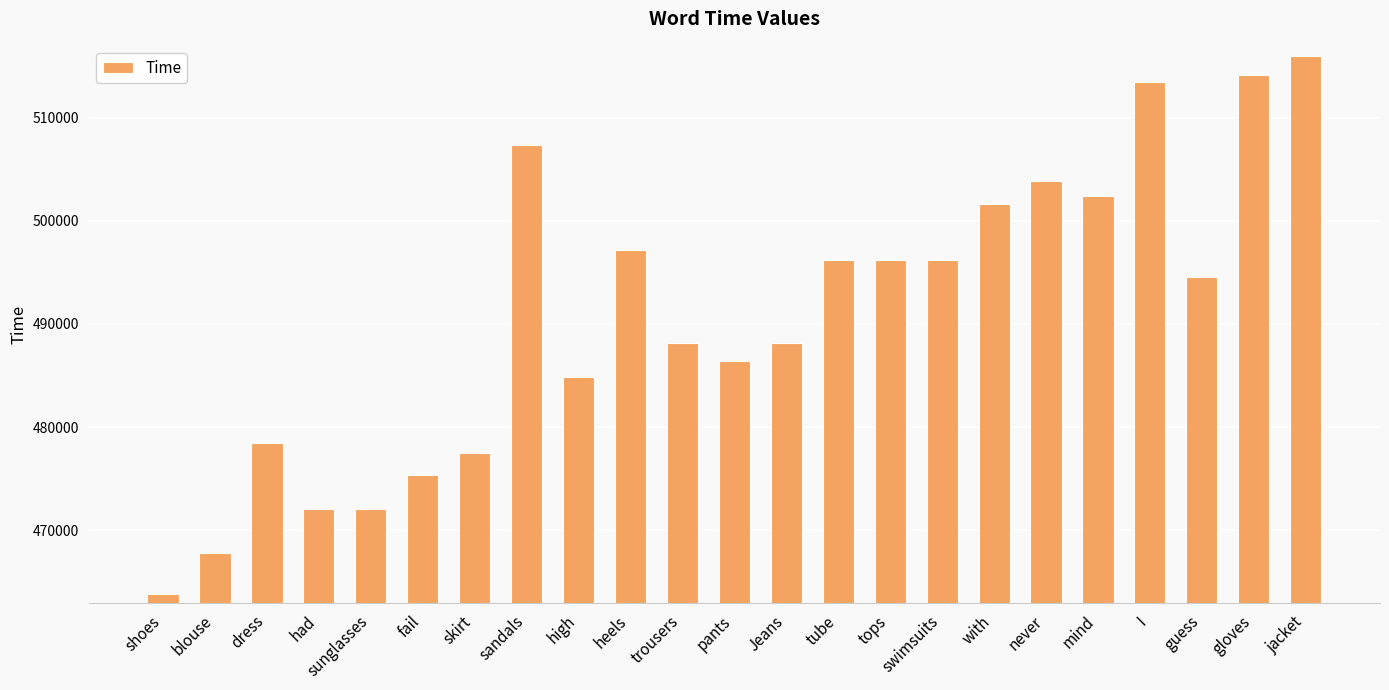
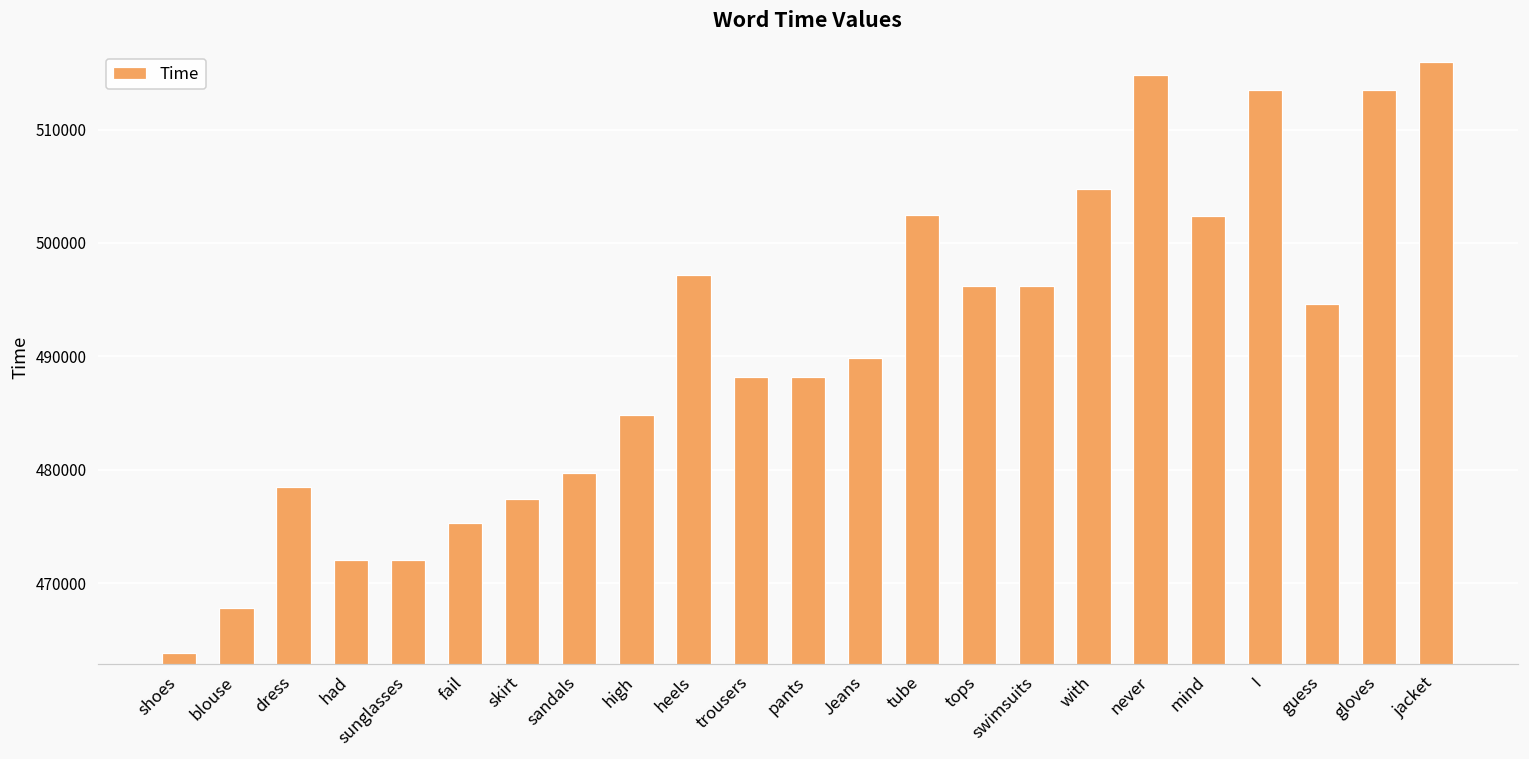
sandals: 507400 -> 479800
pants: 486400 -> 488200
Jeans: 488200 -> 489900
tube: 496200 -> 502500
with: 501700 -> 504800
never: 503900 -> 514800
gloves: 514200 -> 513400
